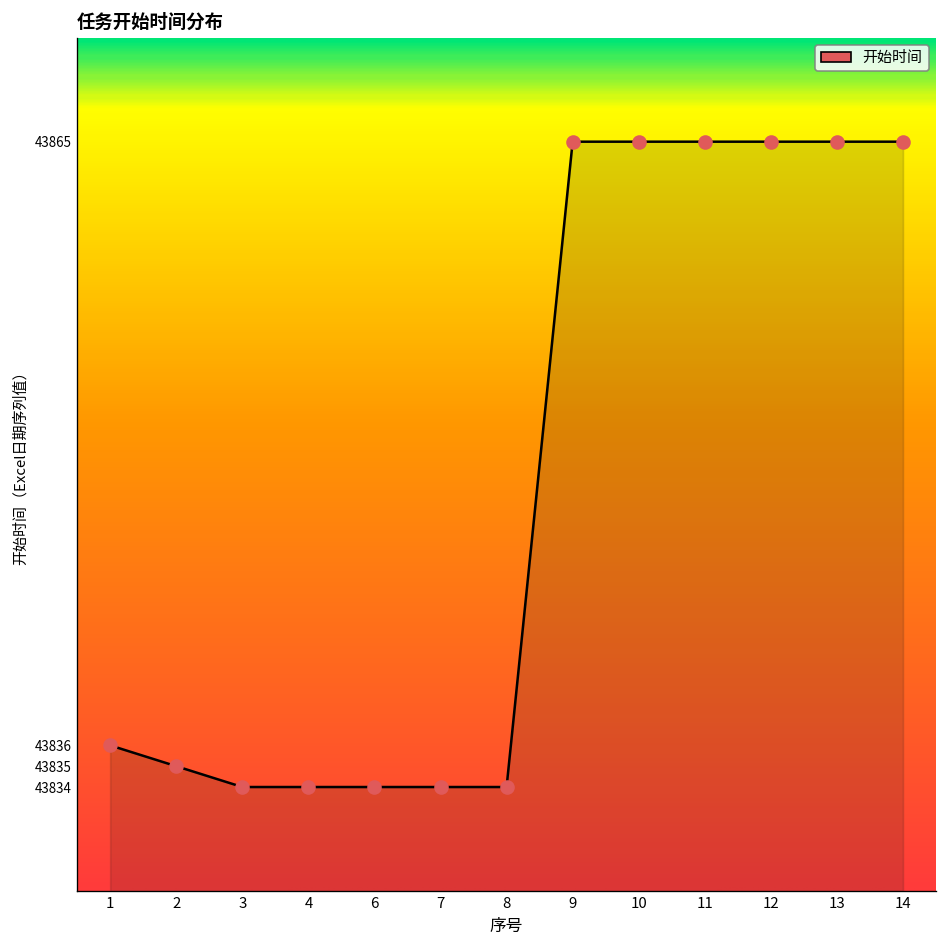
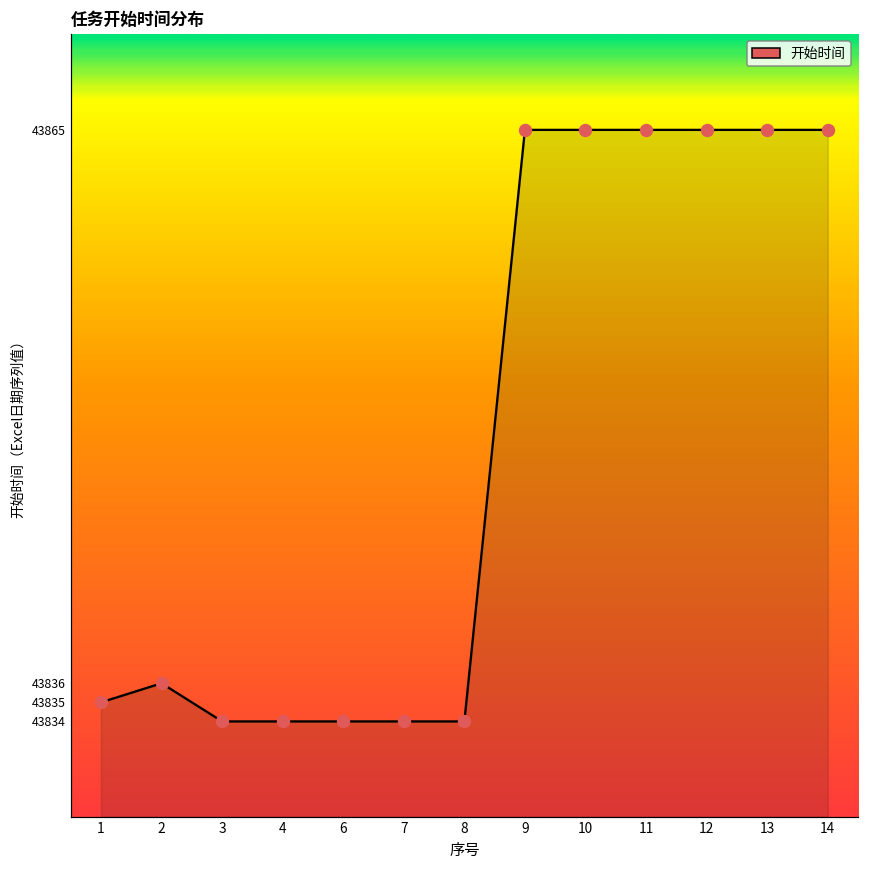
1: 43836 -> 43835
2: 43835 -> 43836
